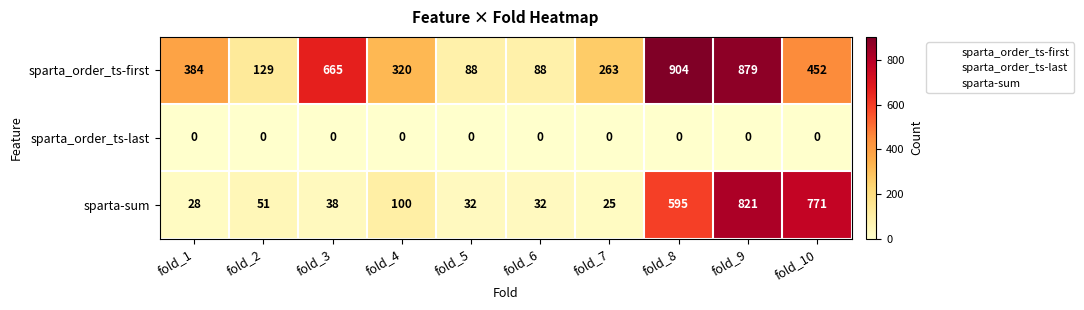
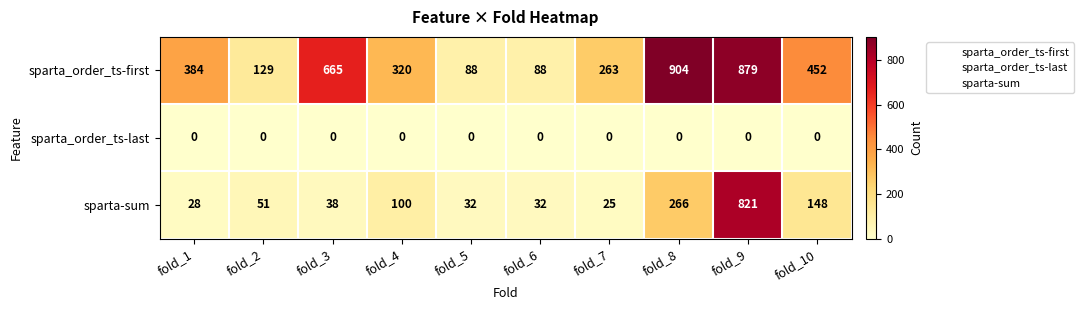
sparta-sum, fold_8: 595 -> 266
sparta-sum, fold_10: 771 -> 148
